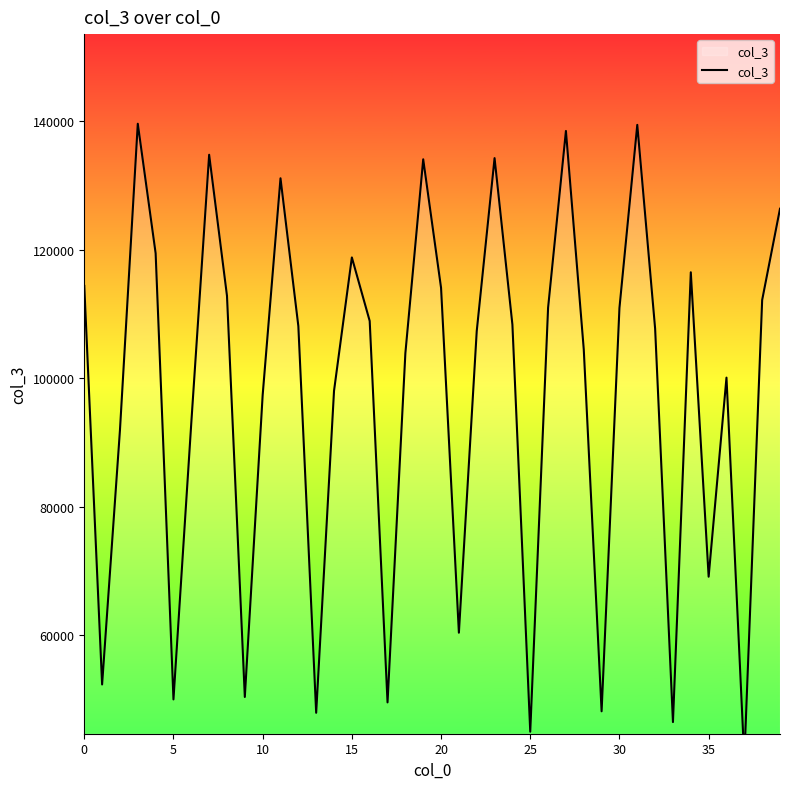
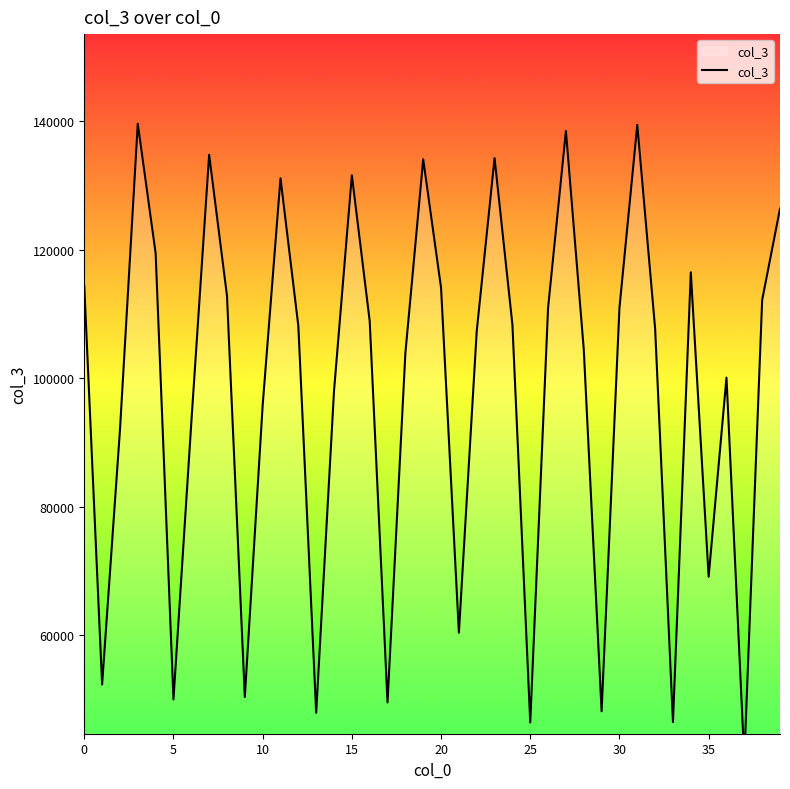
col_3, 10: 97000 -> 96000
col_3, 15: 119000 -> 132000
col_3, 25: 45000 -> 46000
